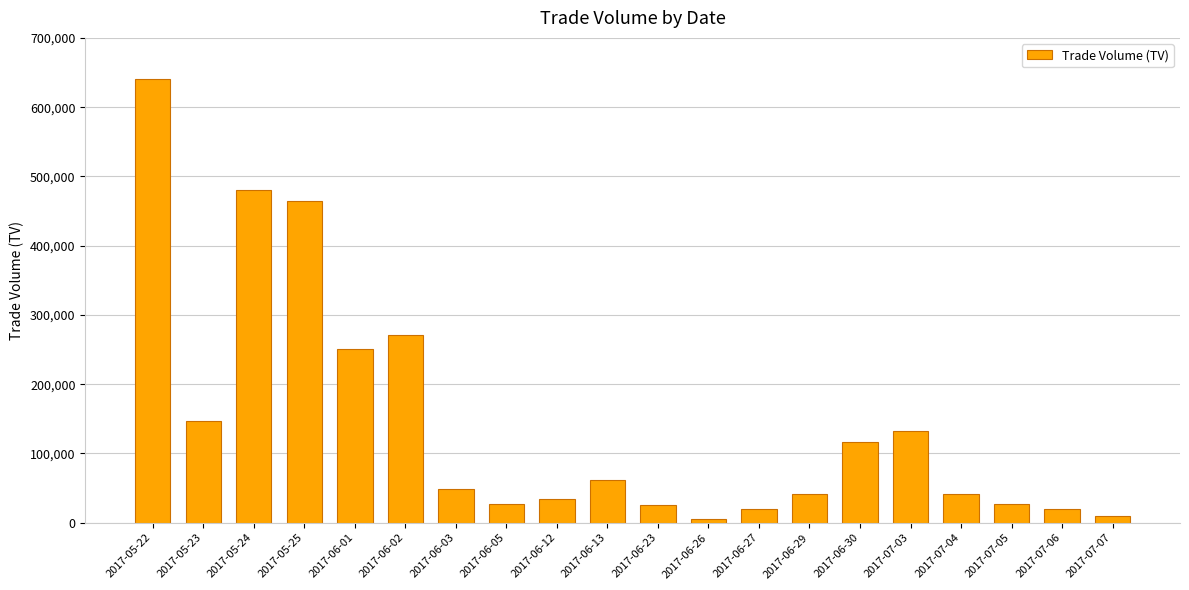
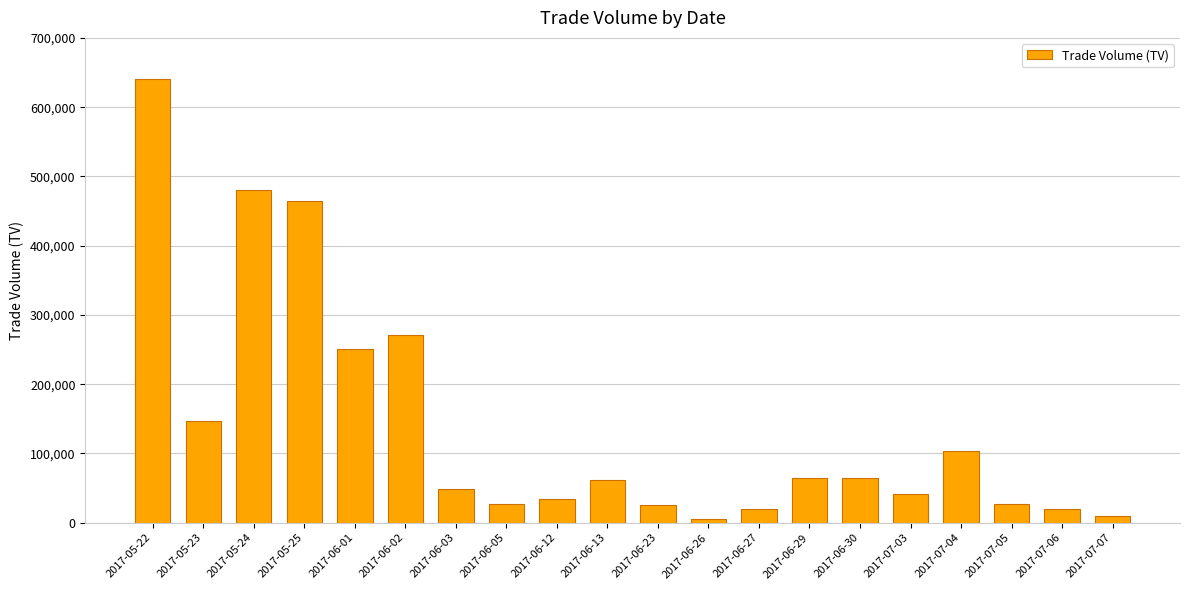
2017-06-29: 40,000 -> 60,000
2017-06-30: 120,000 -> 60,000
2017-07-03: 130,000 -> 40,000
2017-07-04: 40,000 -> 100,000
